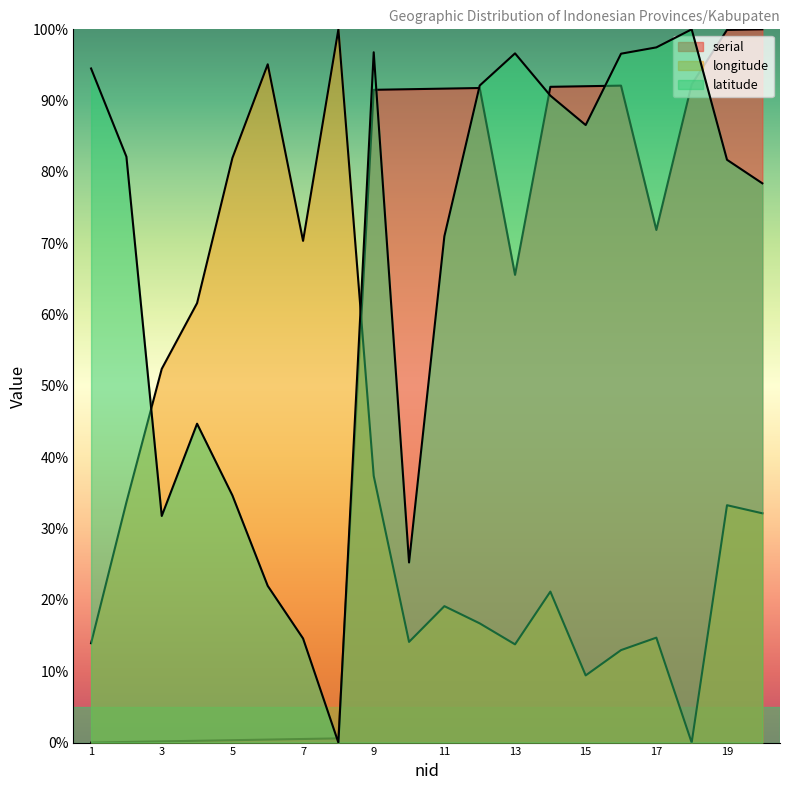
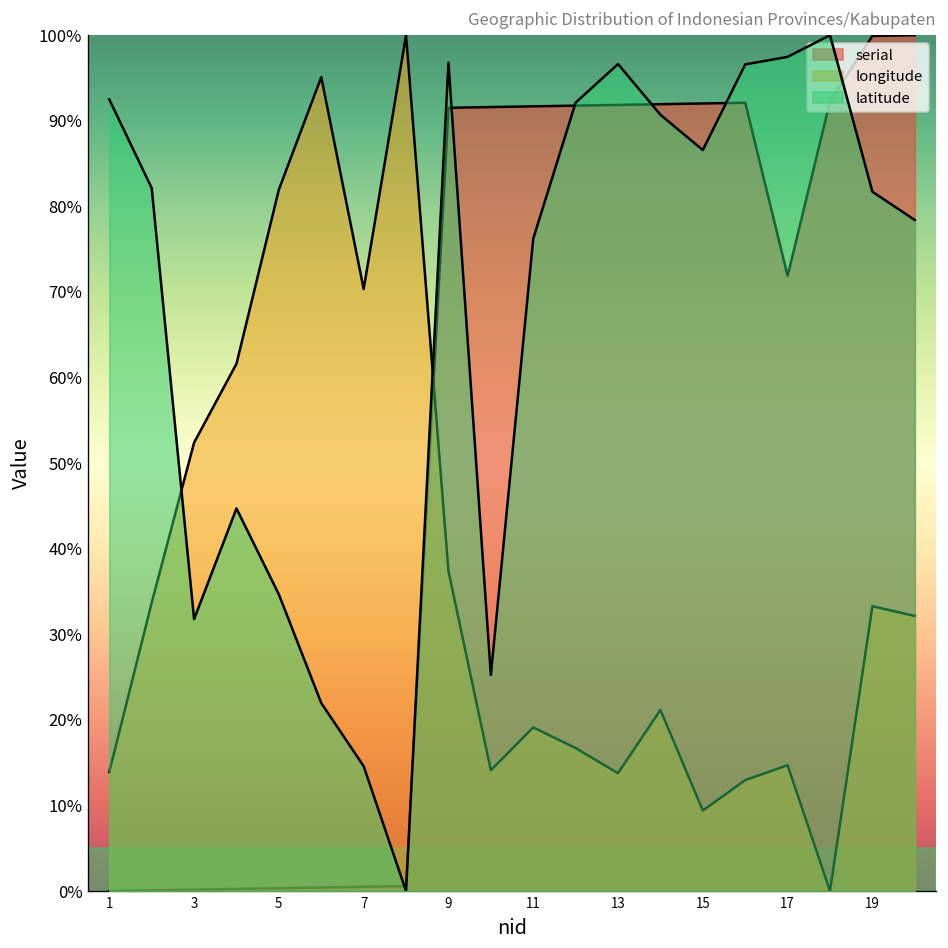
latitude, 1: 95% -> 92%
latitude, 11: 71% -> 76%
serial, 13: 66% -> 92%
